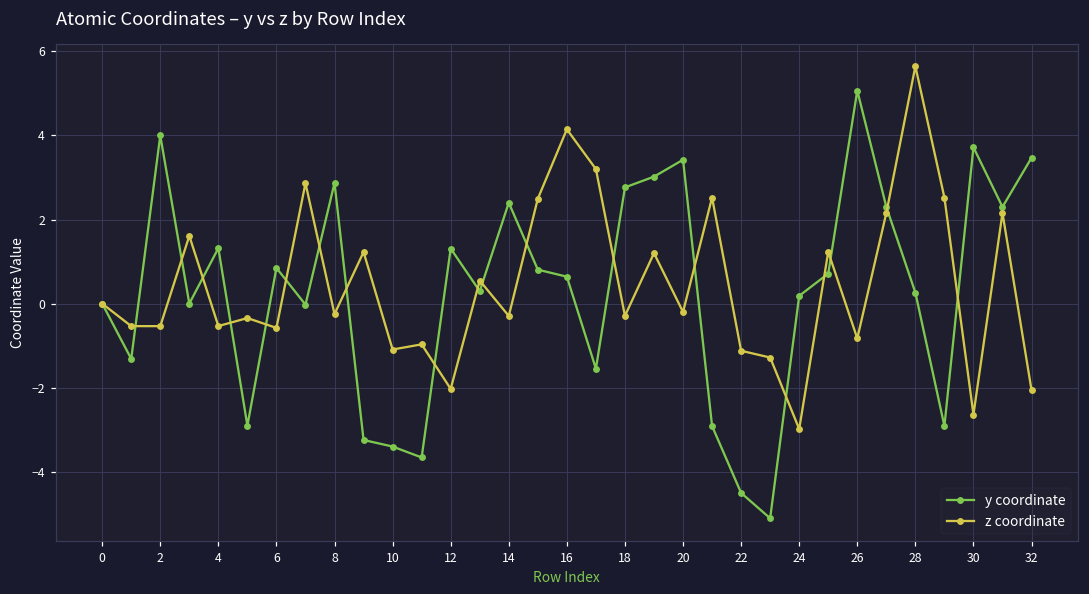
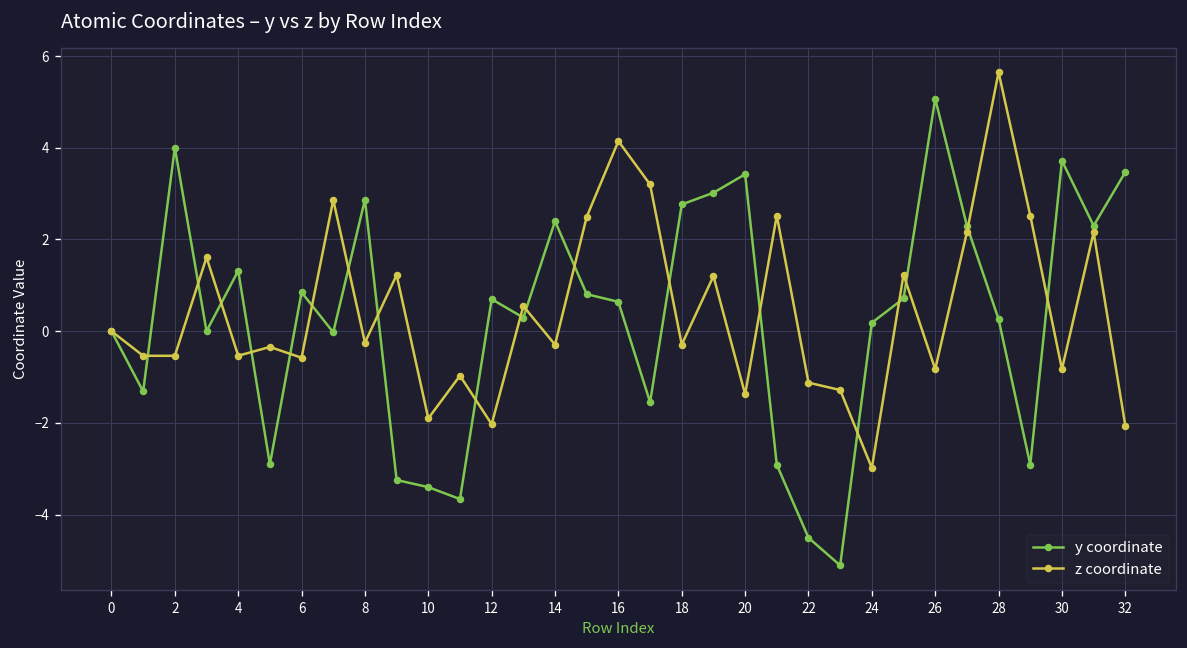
z coordinate, 10: -1.1 -> -1.9
y coordinate, 12: 1.3 -> 0.7
z coordinate, 20: -0.2 -> -1.4
z coordinate, 30: -2.6 -> -0.8
